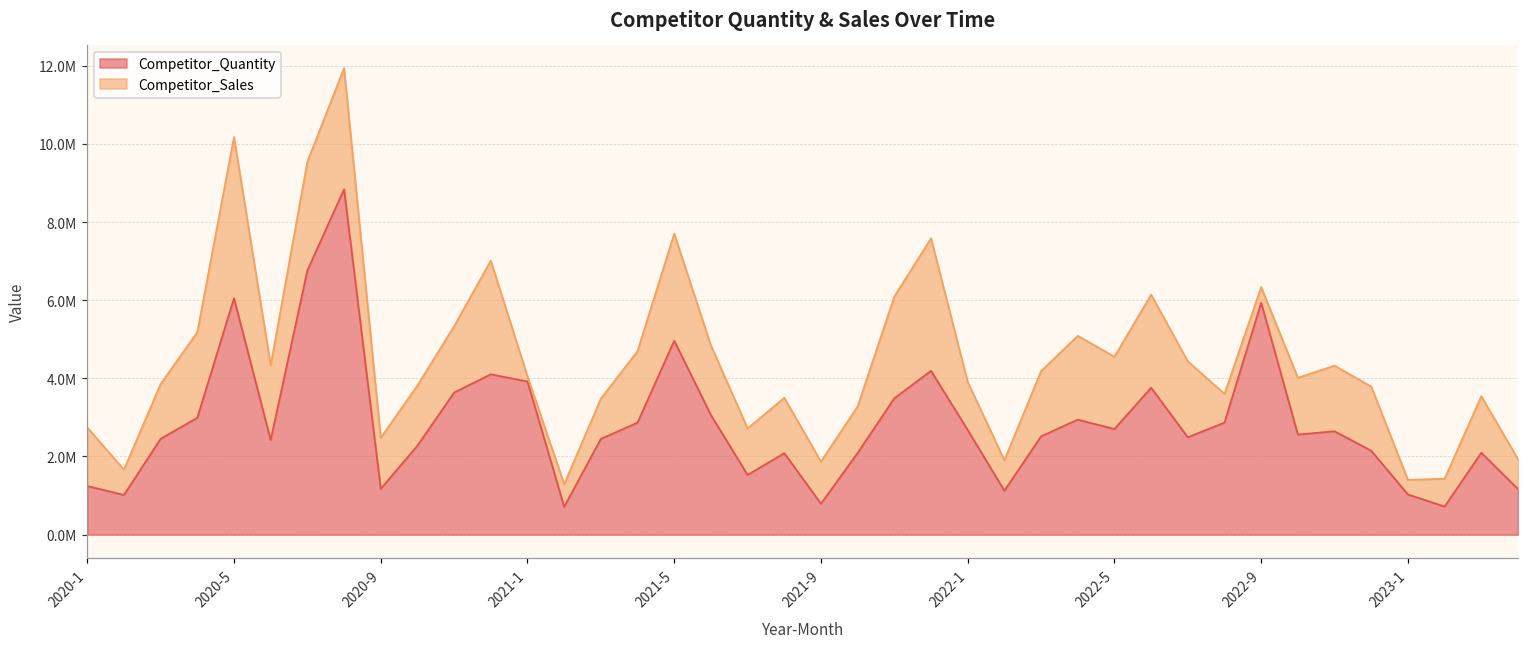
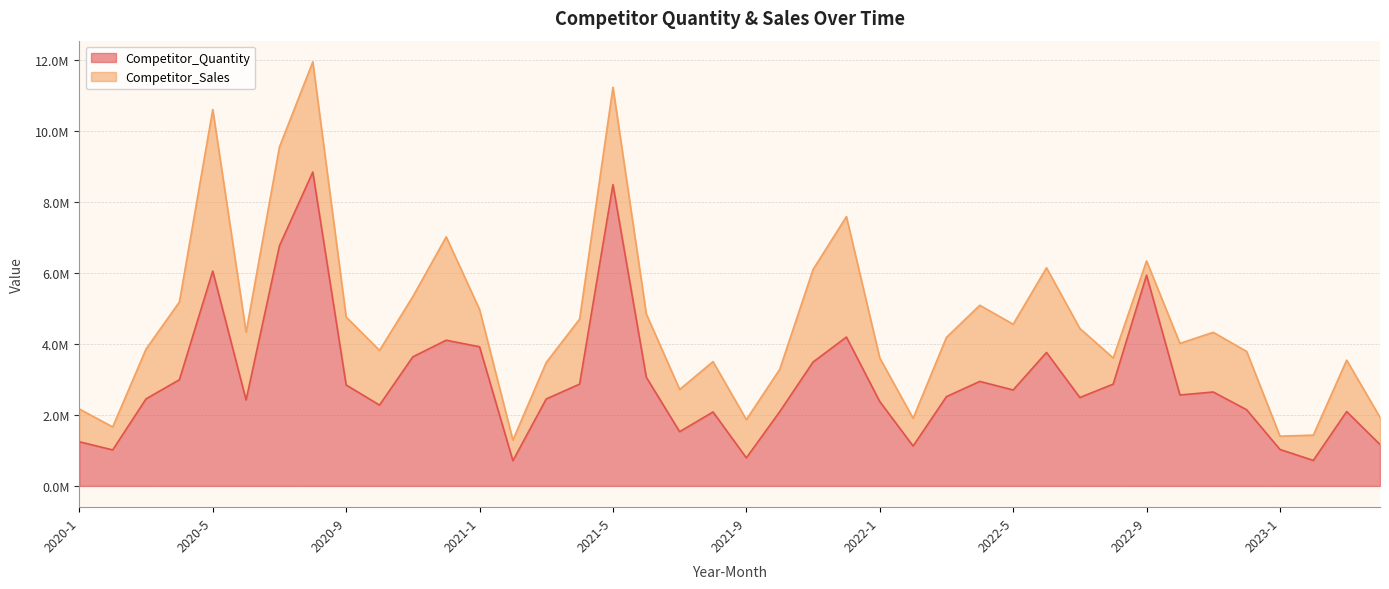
Competitor_Sales, 2020-1: 1500000 -> 900000
Competitor_Sales, 2020-5: 4100000 -> 4500000
Competitor_Quantity, 2020-9: 1200000 -> 2800000
Competitor_Sales, 2020-9: 1300000 -> 1900000
Competitor_Sales, 2021-1: 100000 -> 1100000
Competitor_Quantity, 2021-5: 5000000 -> 8500000
Competitor_Quantity, 2022-1: 2700000 -> 2400000
